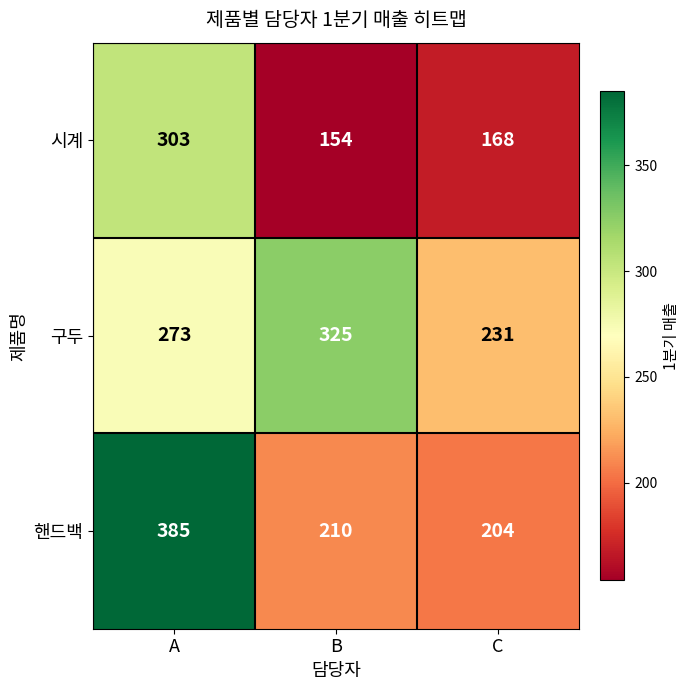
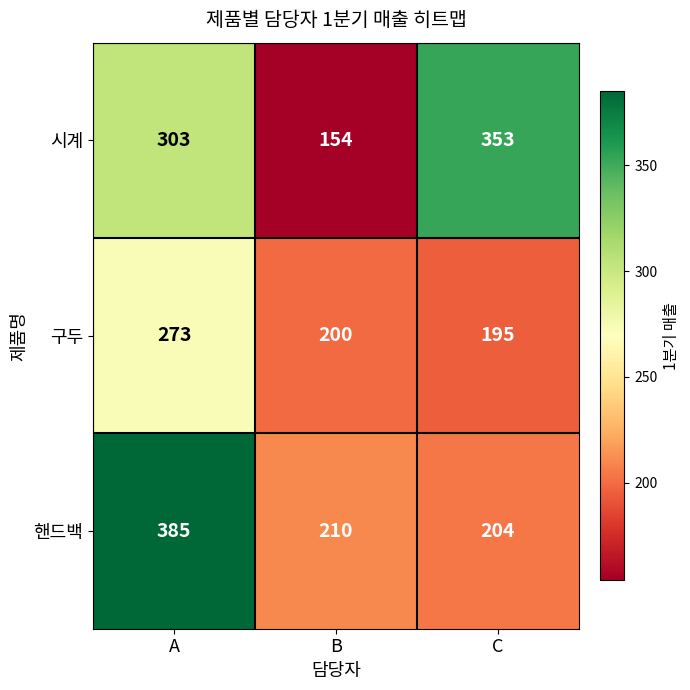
시계, C: 168 -> 353
구두, B: 325 -> 200
구두, C: 231 -> 195
